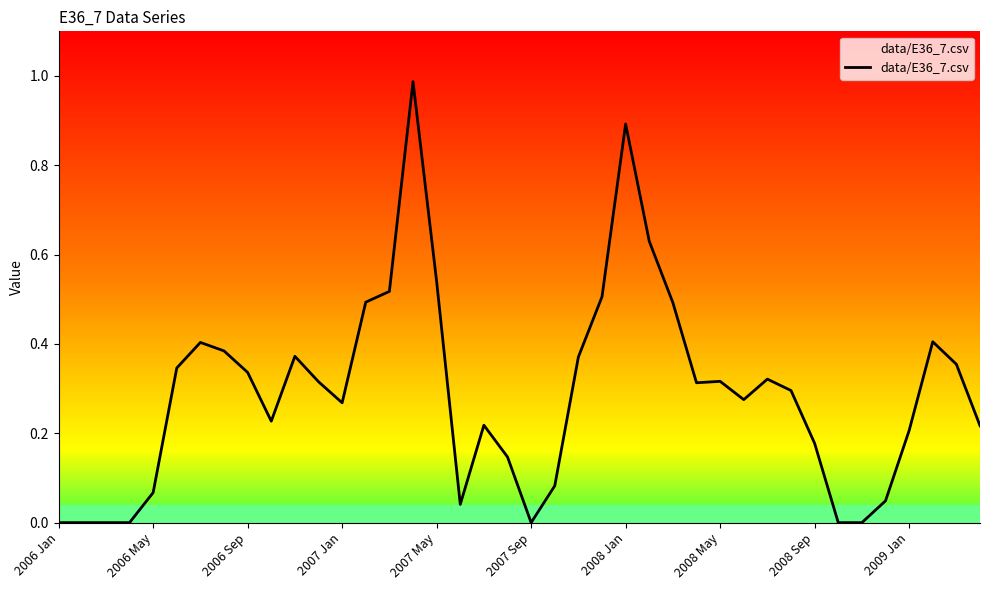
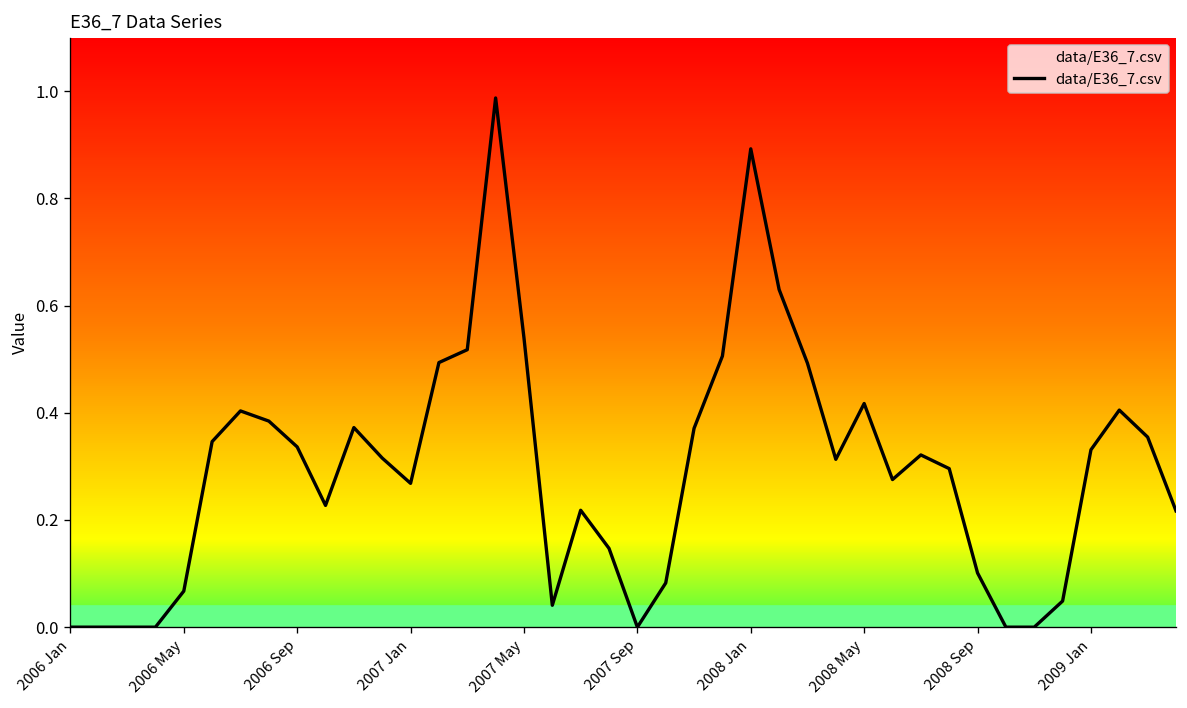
2008 May: 0.32 -> 0.42
2008 Sep: 0.18 -> 0.10
2009 Jan: 0.21 -> 0.33
